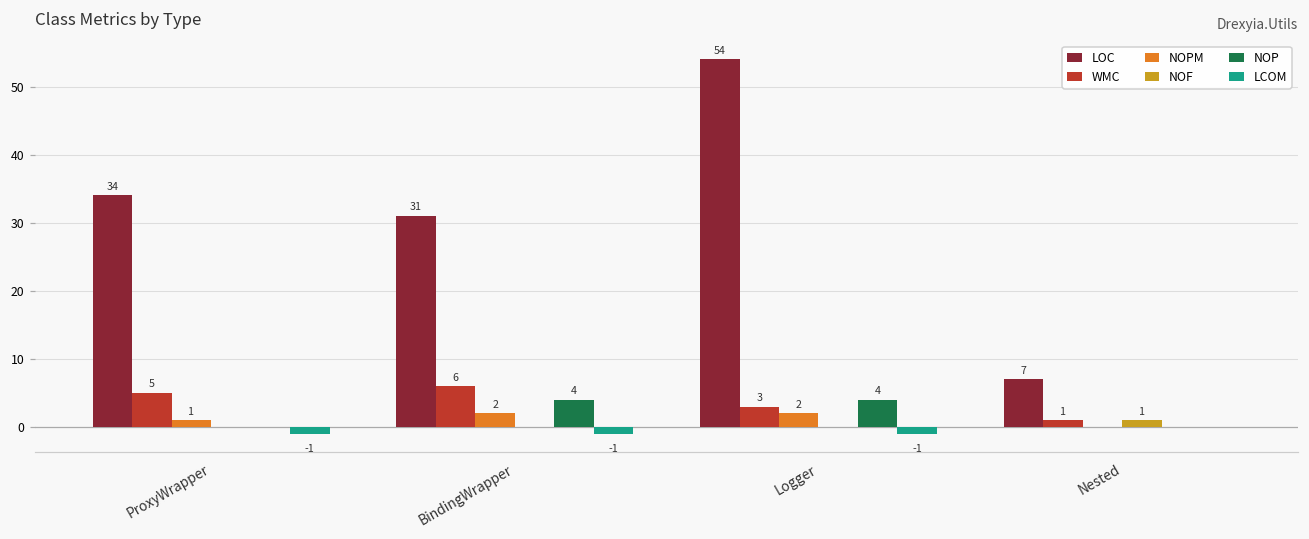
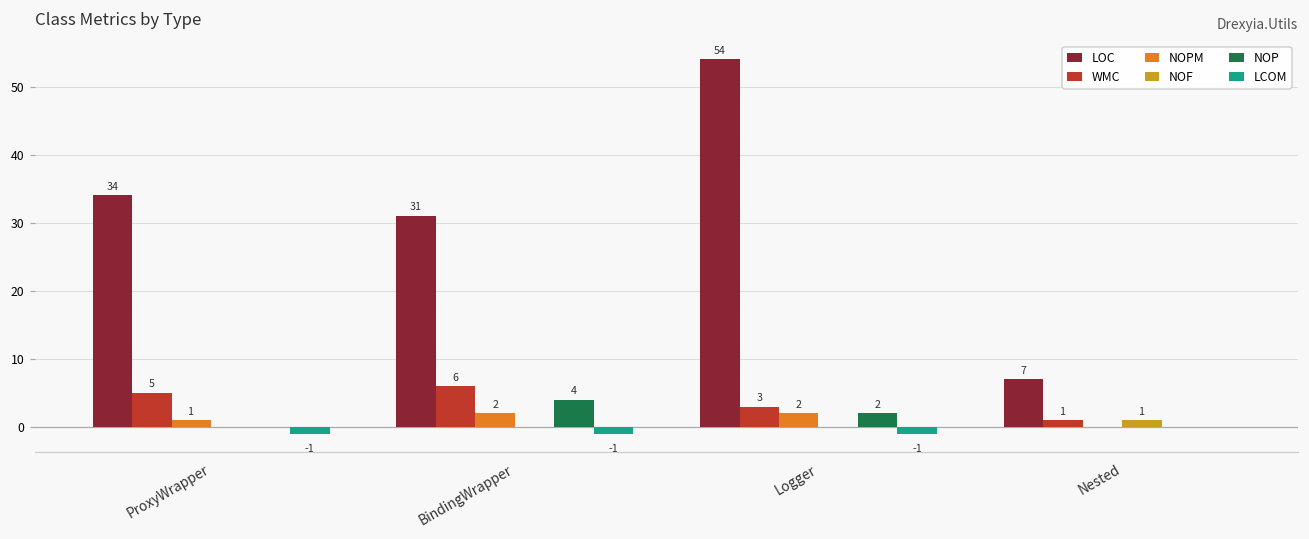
NOP, Logger: 4 -> 2
